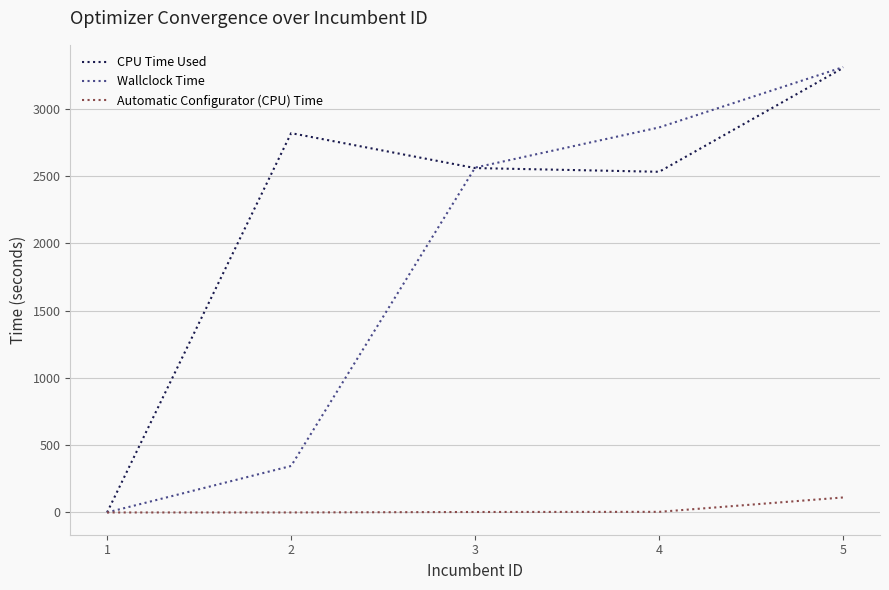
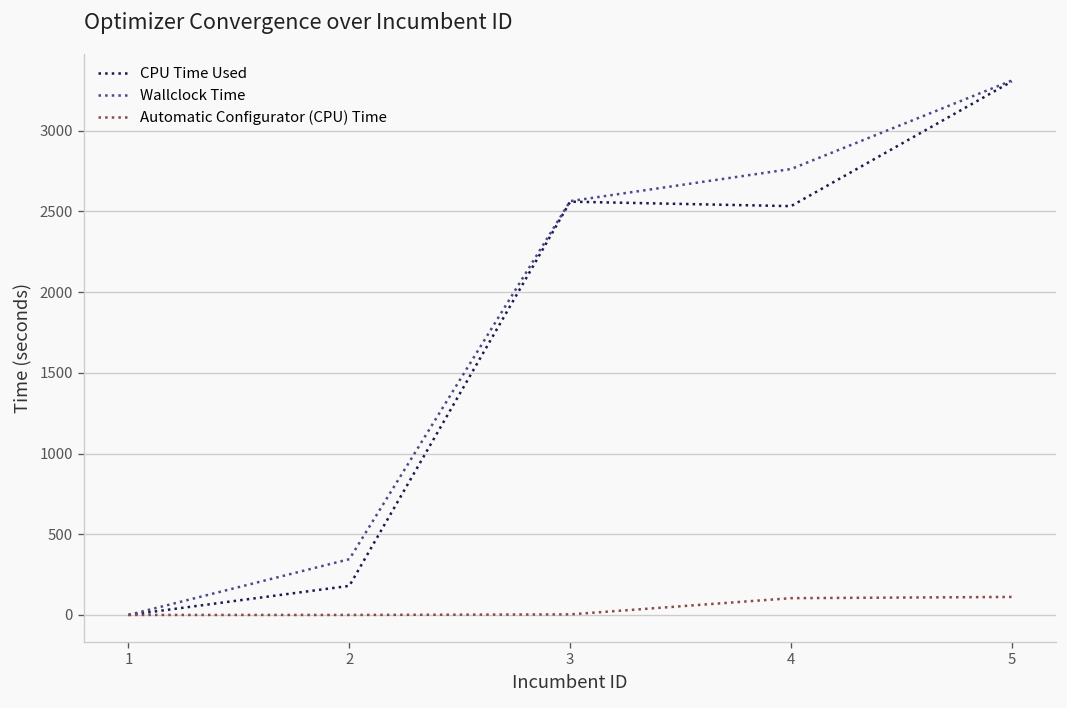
CPU Time Used, 2: 2820 -> 180
Wallclock Time, 4: 2860 -> 2760
Automatic Configurator (CPU) Time, 4: 0 -> 100
